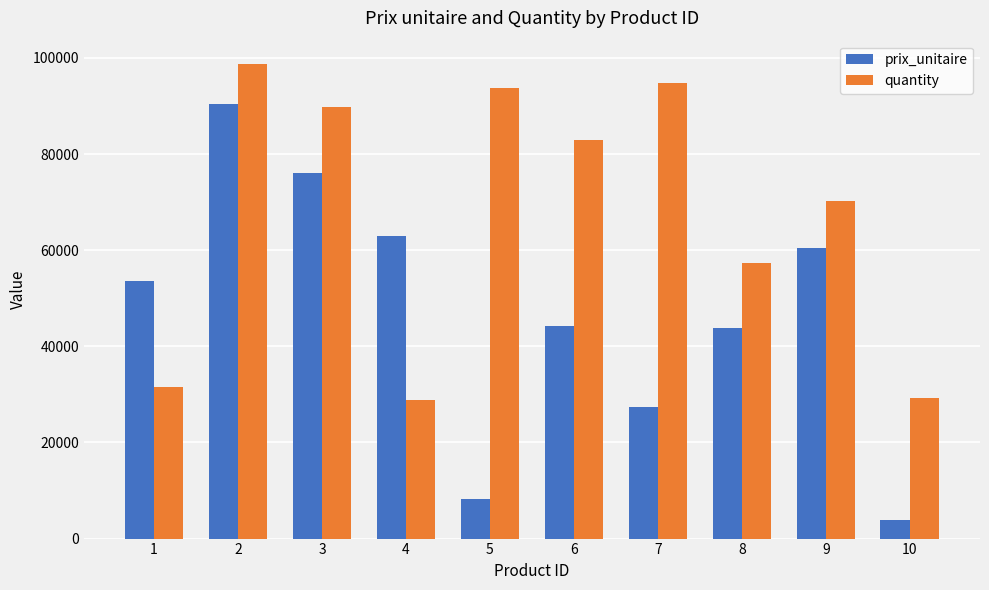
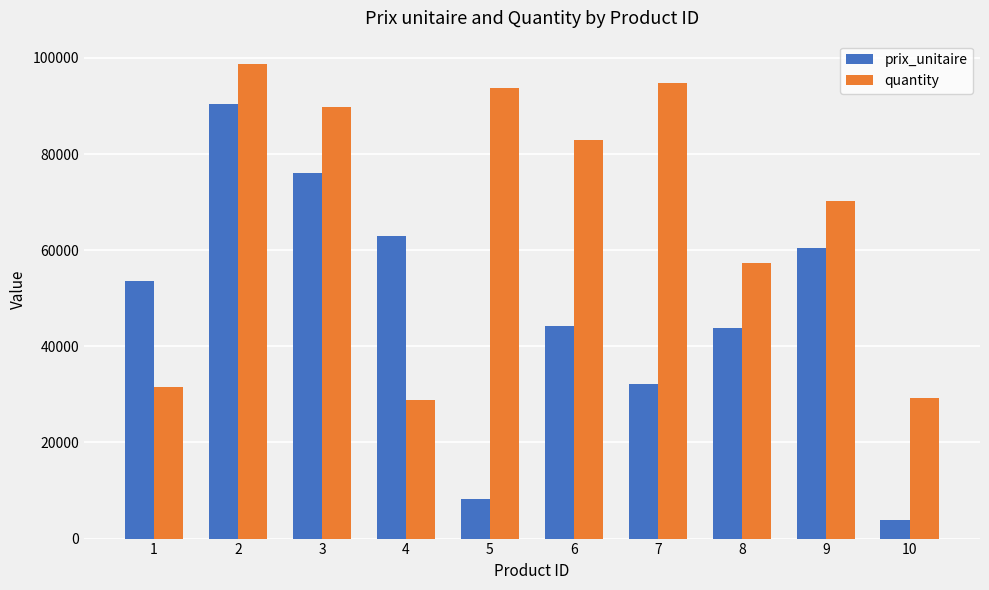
prix_unitaire, 7: 27000 -> 32000
